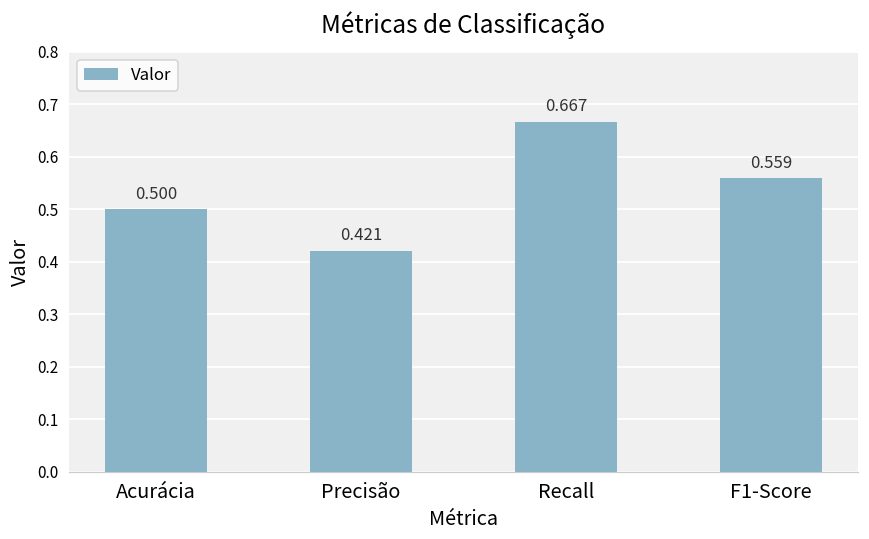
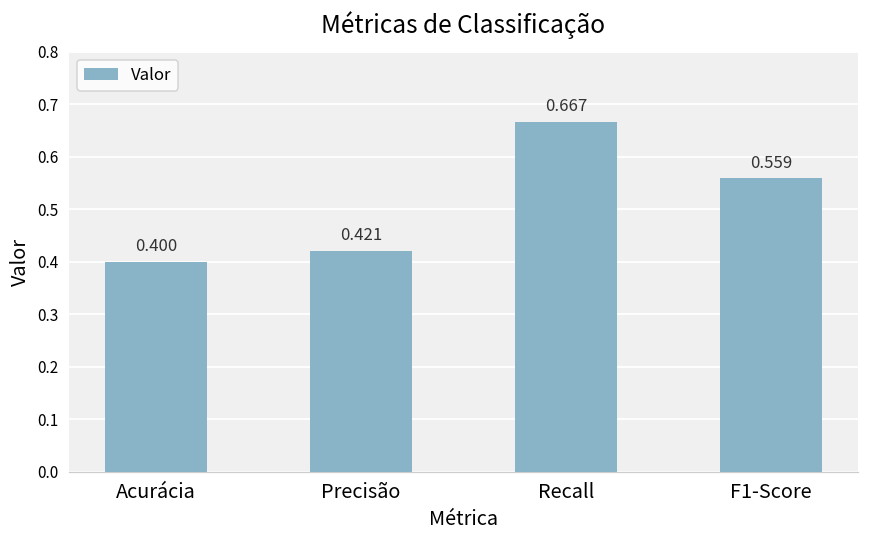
Acurácia: 0.500 -> 0.400
